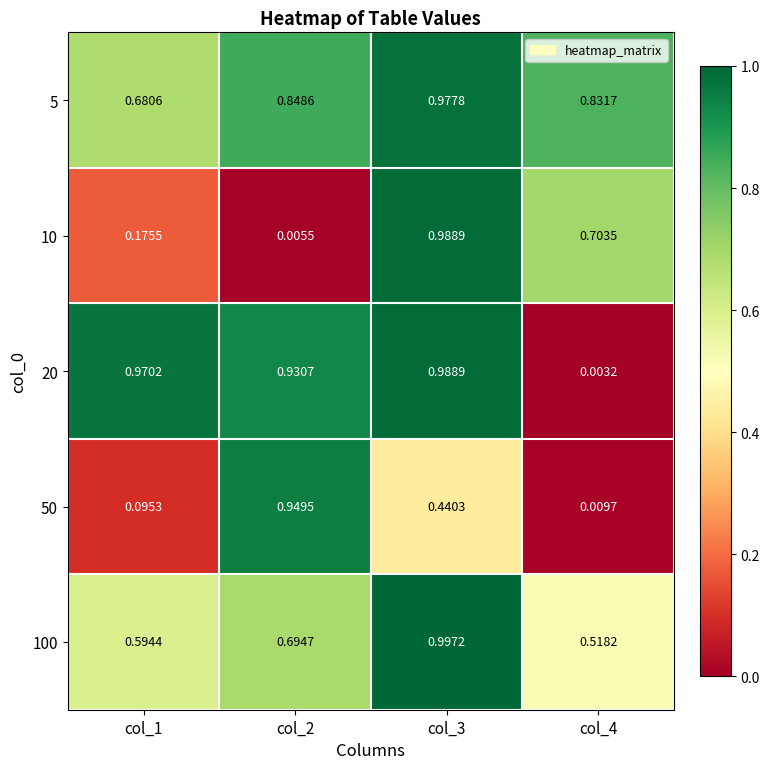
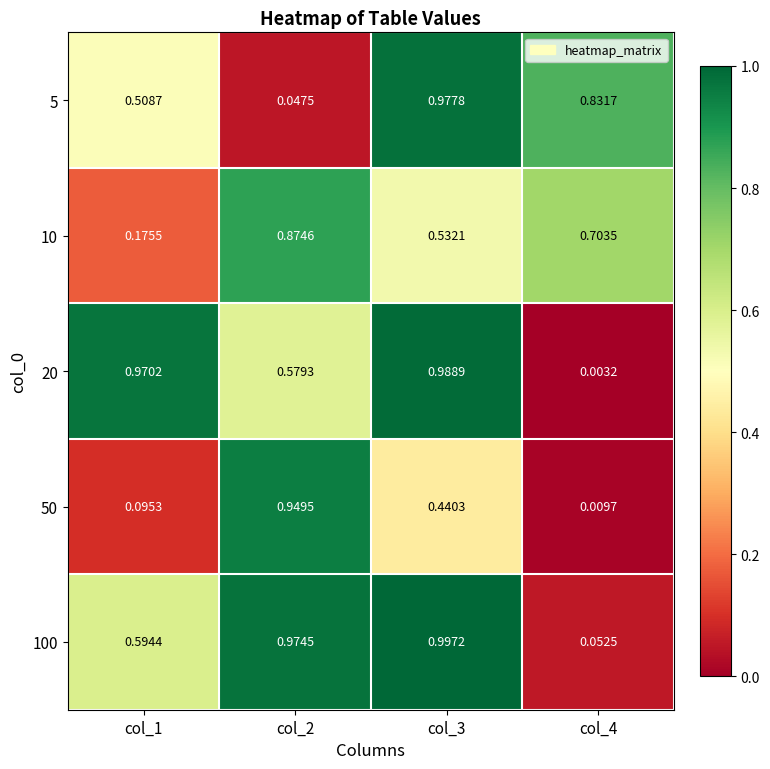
5, col_1: 0.6806 -> 0.5087
5, col_2: 0.8486 -> 0.0475
10, col_2: 0.0055 -> 0.8746
10, col_3: 0.9889 -> 0.5321
20, col_2: 0.9307 -> 0.5793
100, col_2: 0.6947 -> 0.9745
100, col_4: 0.5182 -> 0.0525
